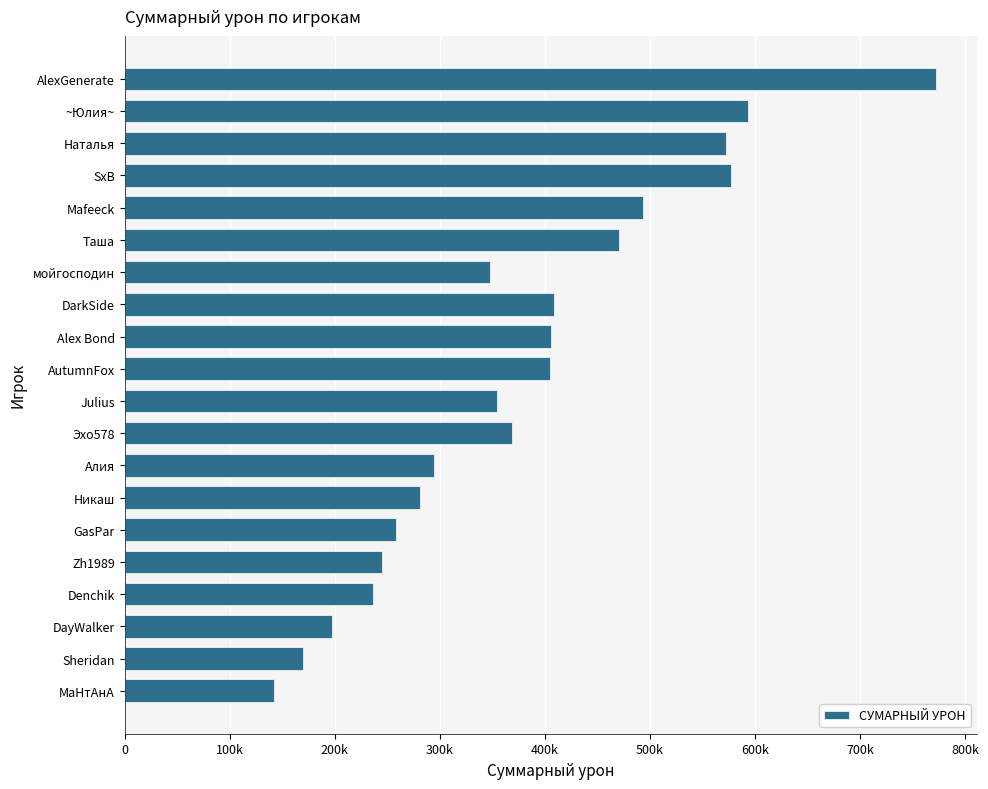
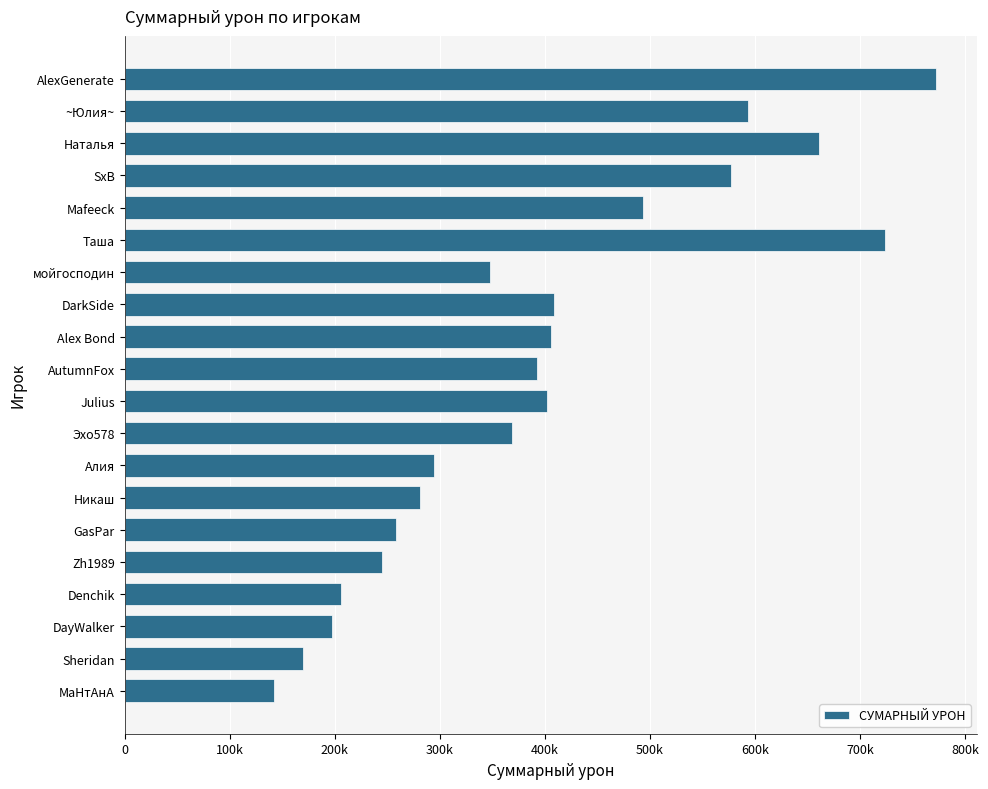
Наталья: 572000 -> 661000
Таша: 470000 -> 724000
AutumnFox: 405000 -> 393000
Julius: 354000 -> 402000
Denchik: 236000 -> 206000
